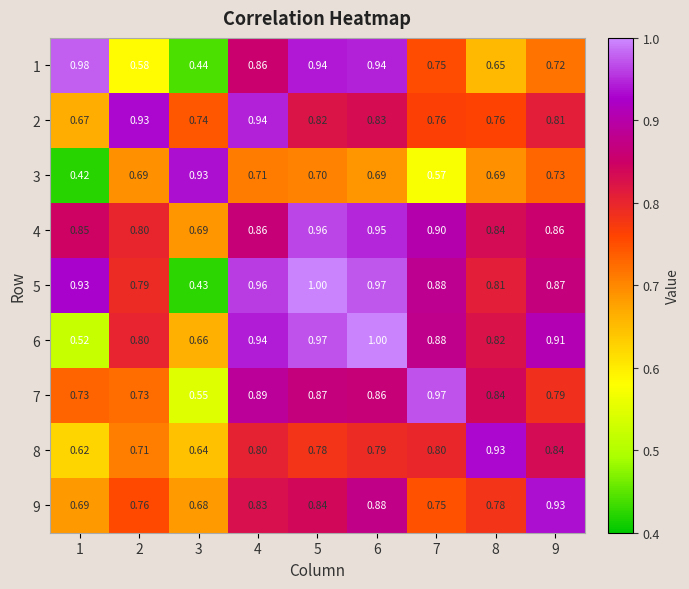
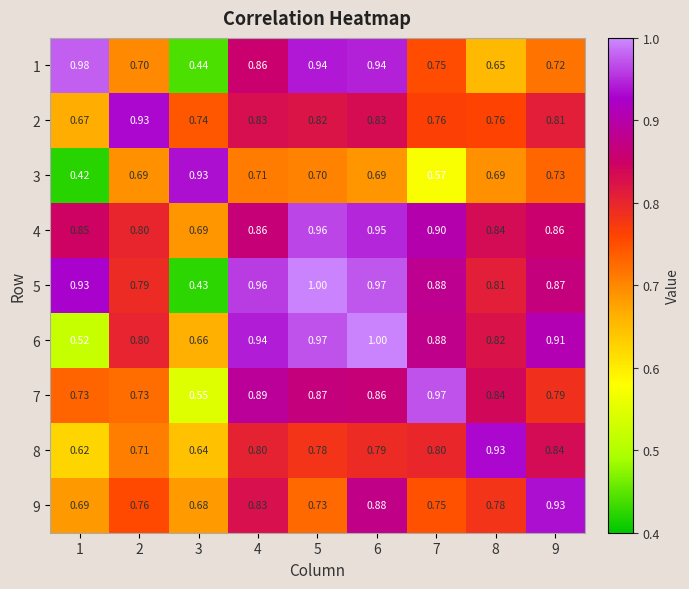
1, 2: 0.58 -> 0.70
2, 4: 0.94 -> 0.83
9, 5: 0.84 -> 0.73
